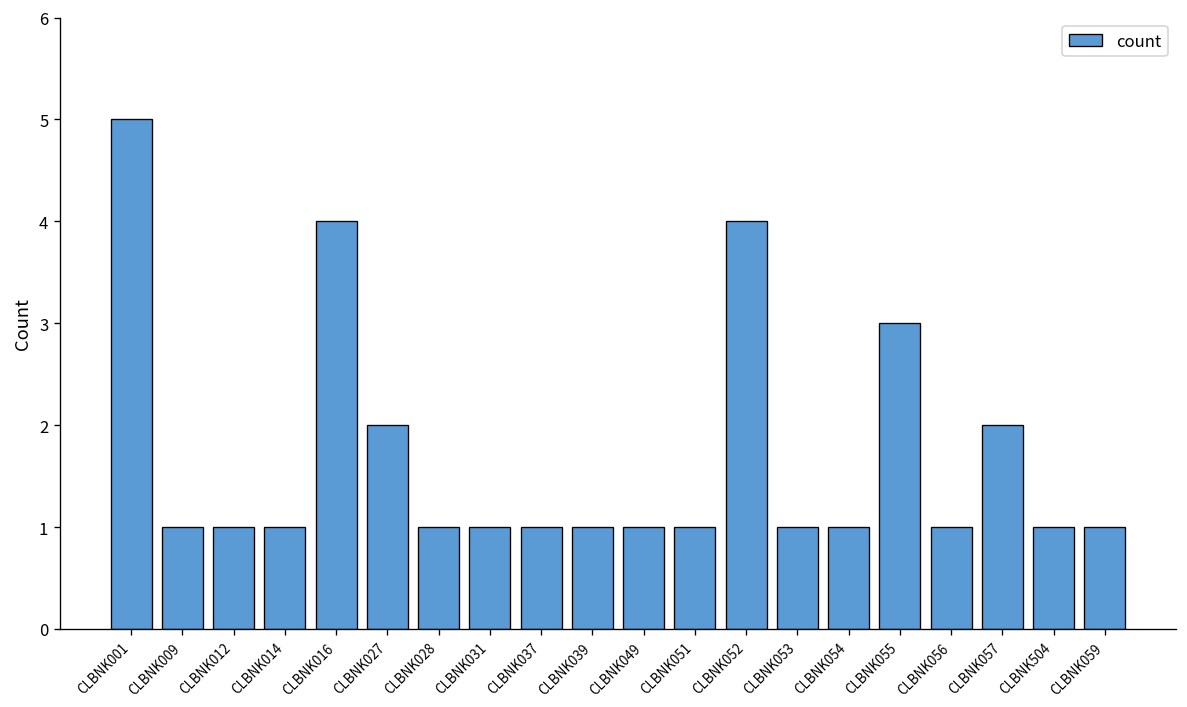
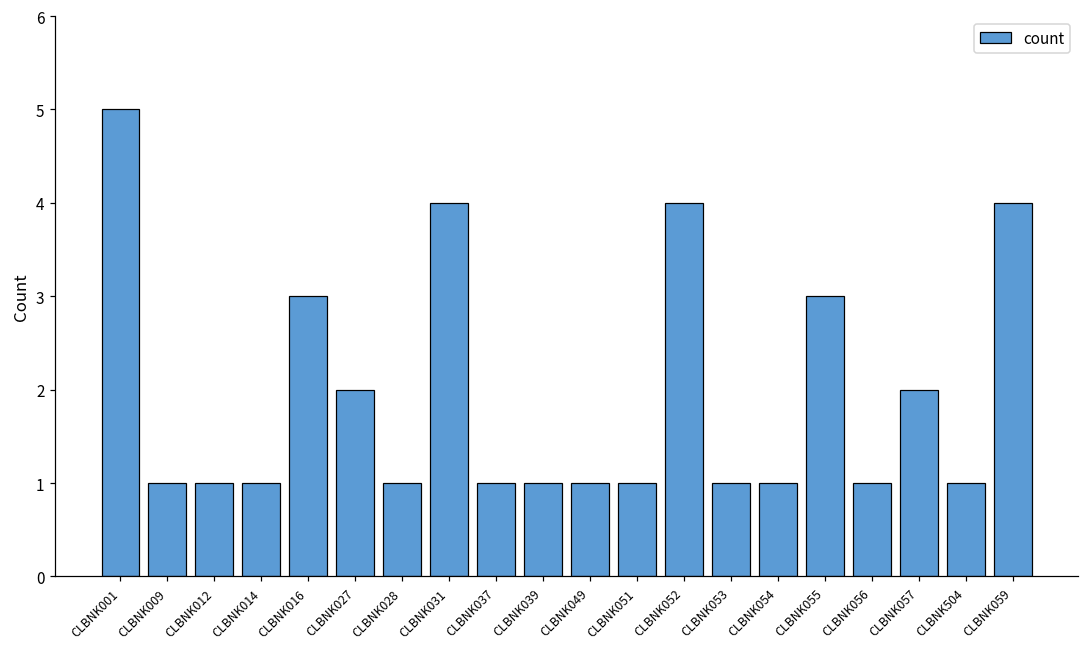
CLBNK016: 4 -> 3
CLBNK031: 1 -> 4
CLBNK059: 1 -> 4
